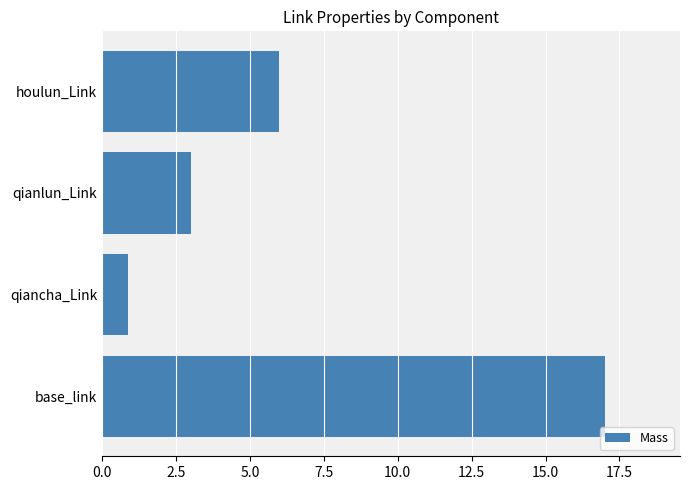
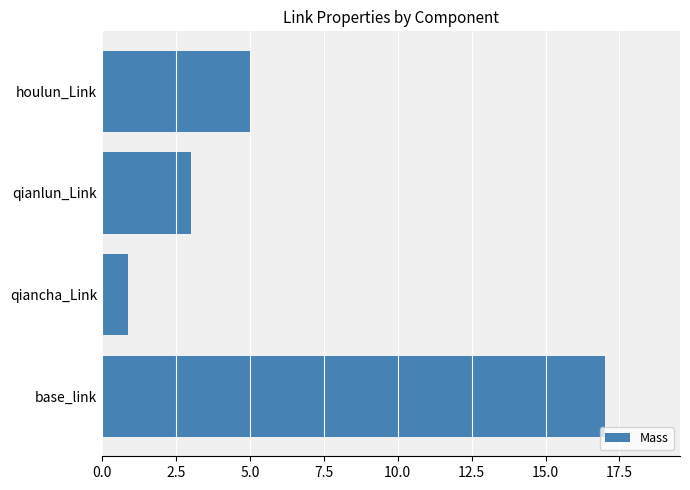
houlun_Link: 6 -> 5
